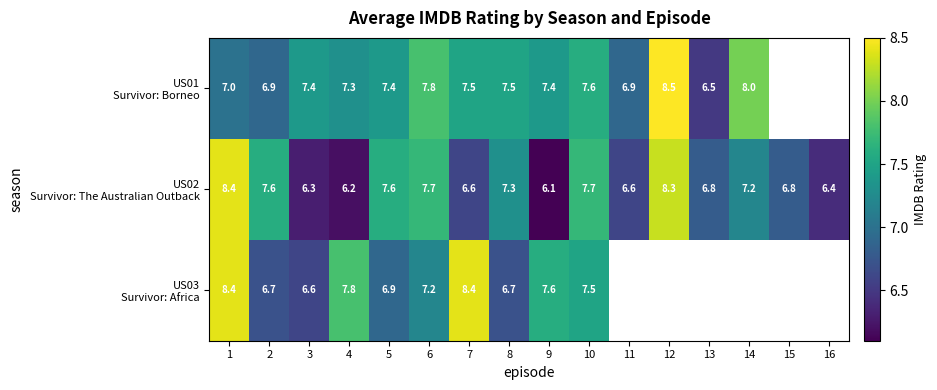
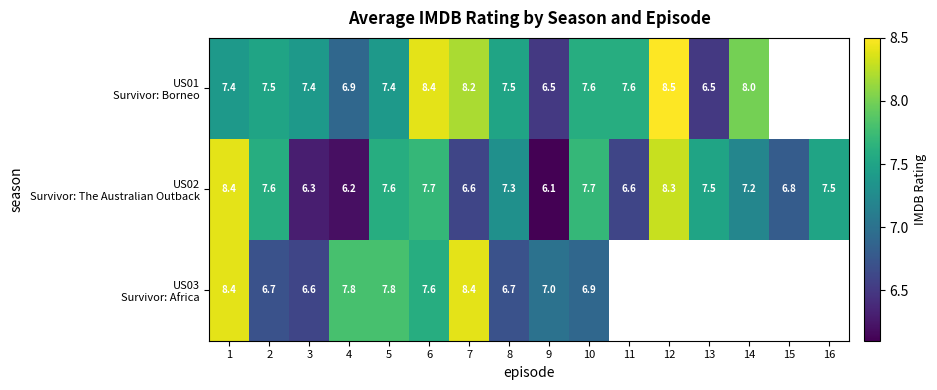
US01 Survivor: Borneo, 1: 7.0 -> 7.4
US01 Survivor: Borneo, 2: 6.9 -> 7.5
US01 Survivor: Borneo, 4: 7.3 -> 6.9
US01 Survivor: Borneo, 6: 7.8 -> 8.4
US01 Survivor: Borneo, 7: 7.5 -> 8.2
US01 Survivor: Borneo, 9: 7.4 -> 6.5
US01 Survivor: Borneo, 11: 6.9 -> 7.6
US02 Survivor: The Australian Outback, 13: 6.8 -> 7.5
US02 Survivor: The Australian Outback, 16: 6.4 -> 7.5
US03 Survivor: Africa, 5: 6.9 -> 7.8
US03 Survivor: Africa, 6: 7.2 -> 7.6
US03 Survivor: Africa, 9: 7.6 -> 7.0
US03 Survivor: Africa, 10: 7.5 -> 6.9
